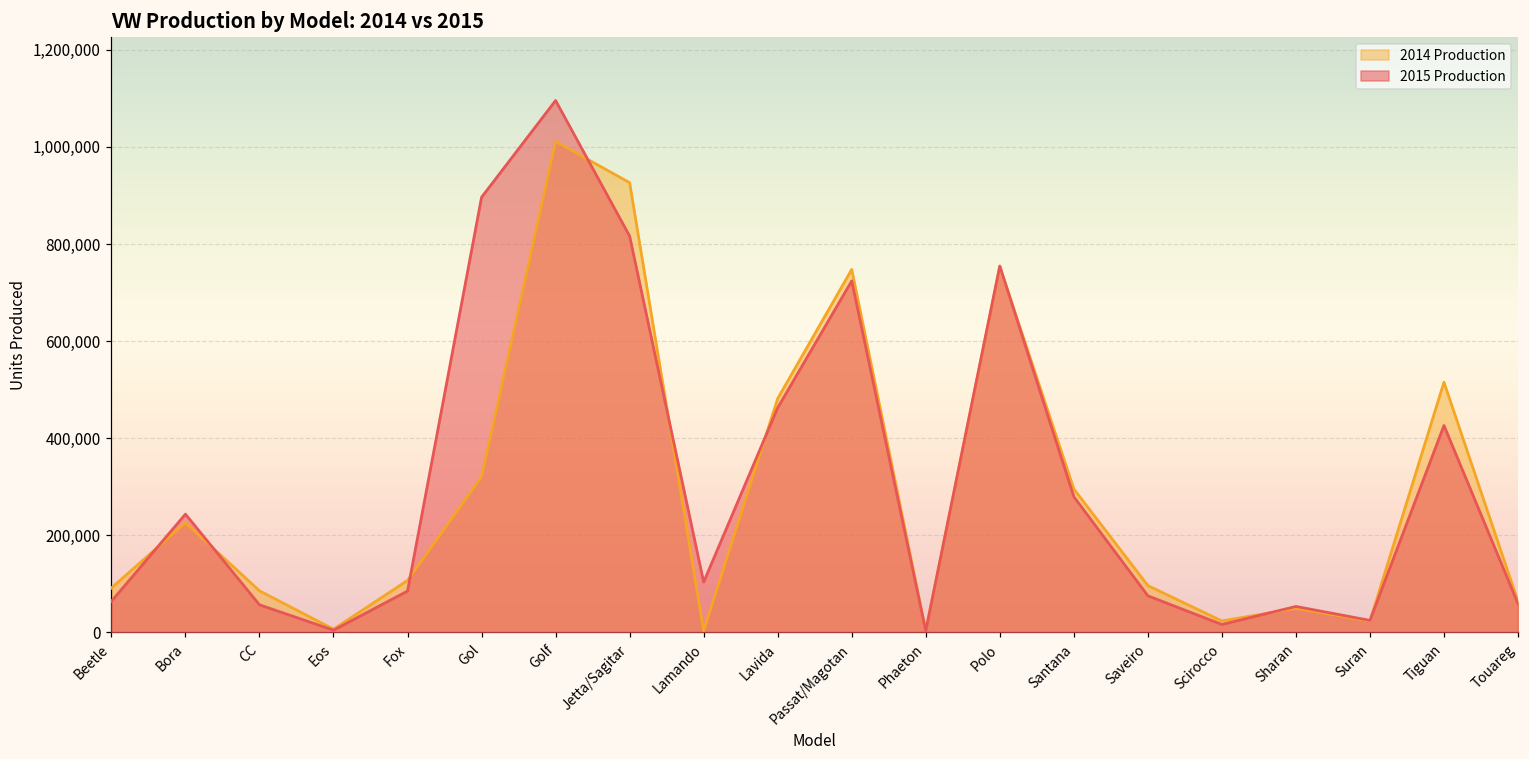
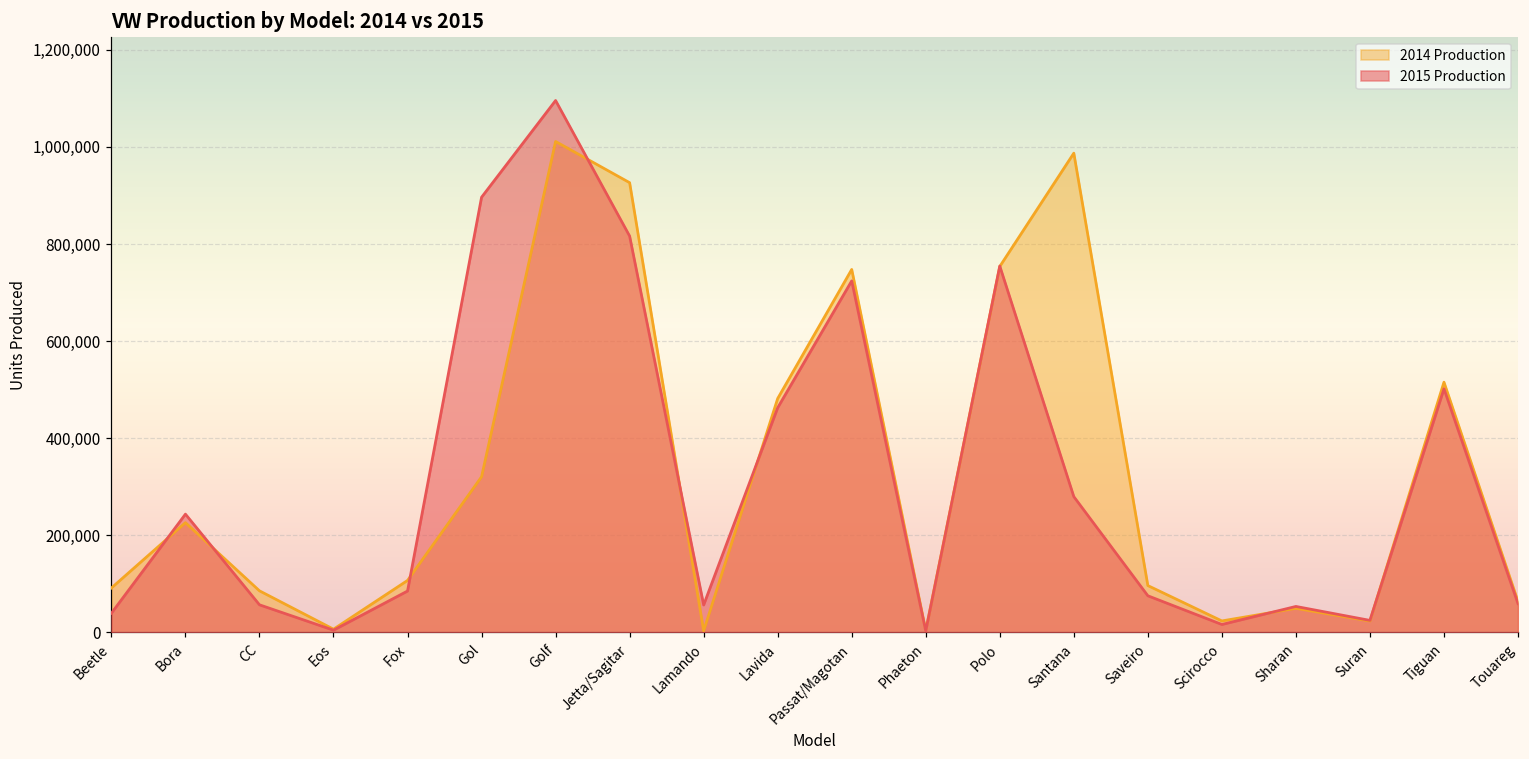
2015 Production, Beetle: 60,000 -> 40,000
2015 Production, Lamando: 100,000 -> 60,000
2014 Production, Santana: 300,000 -> 990,000
2015 Production, Tiguan: 430,000 -> 500,000
